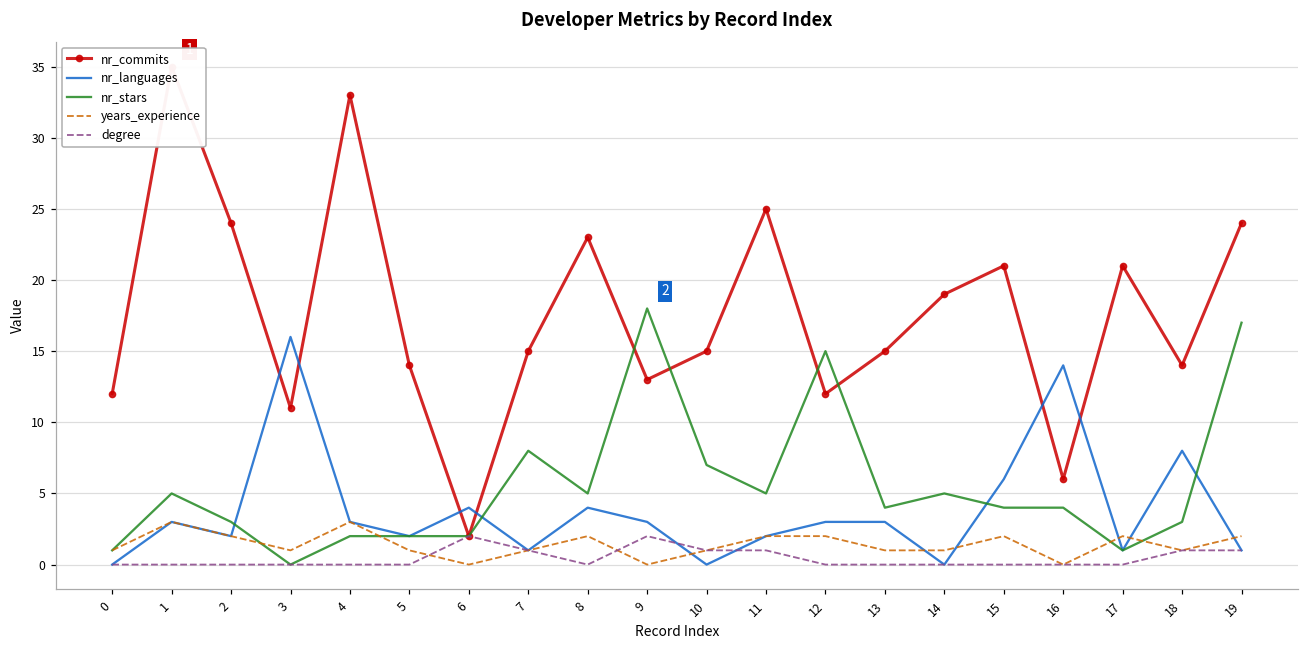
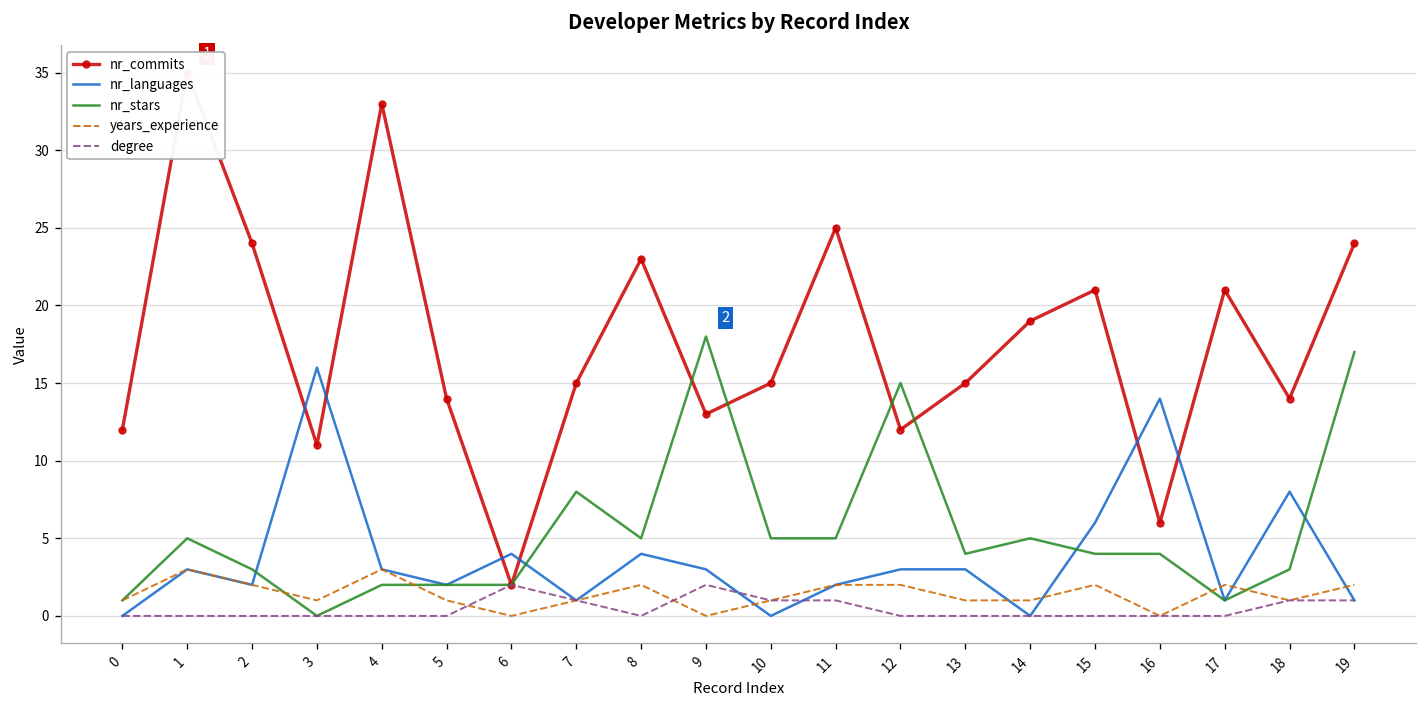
nr_stars, 10: 7 -> 5
